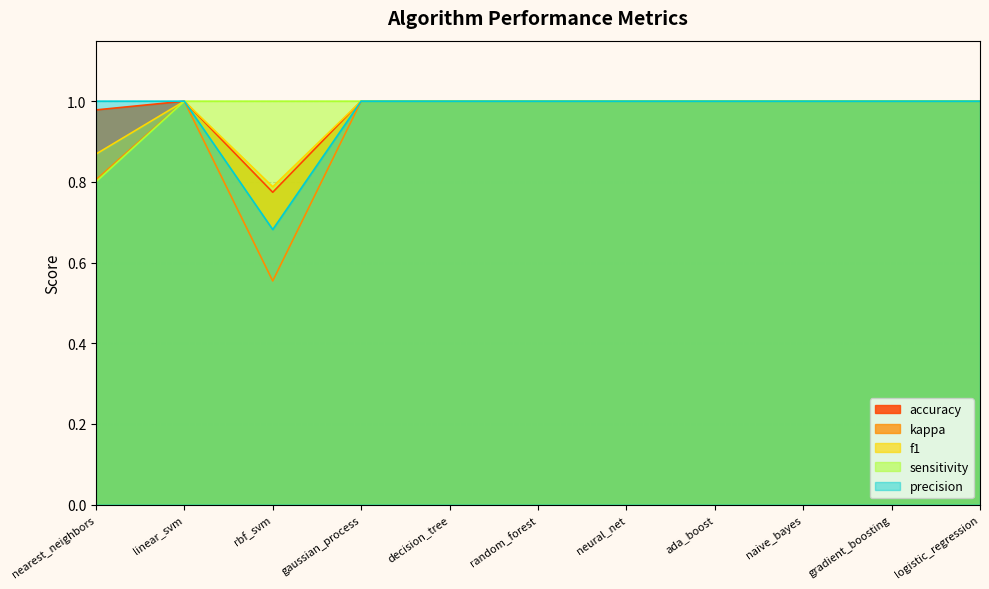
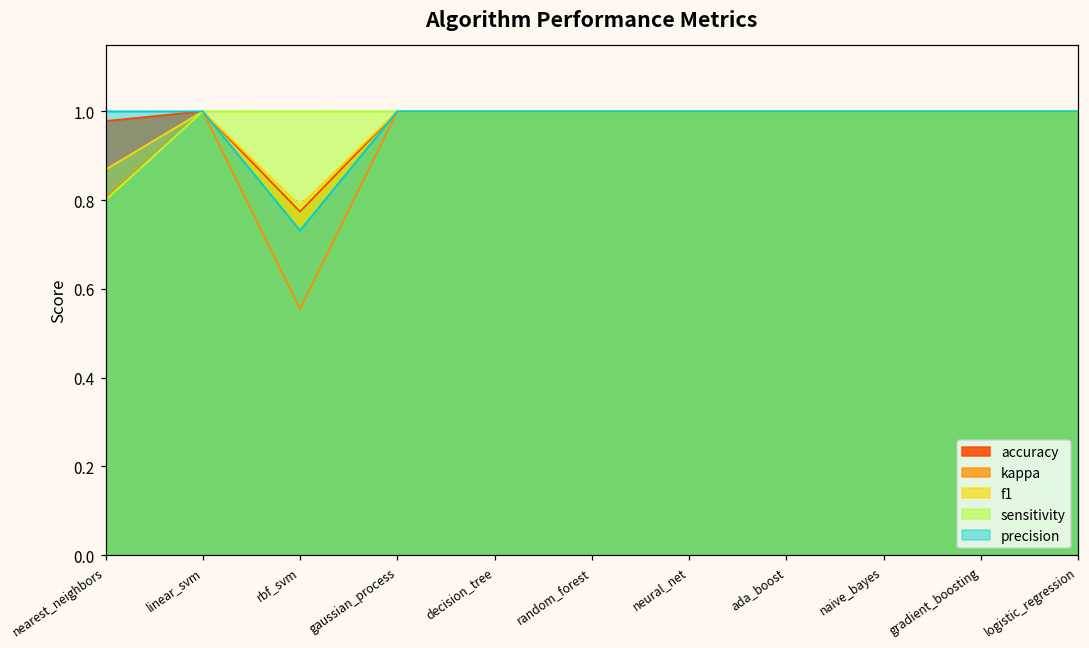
precision, rbf_svm: 0.68 -> 0.73
